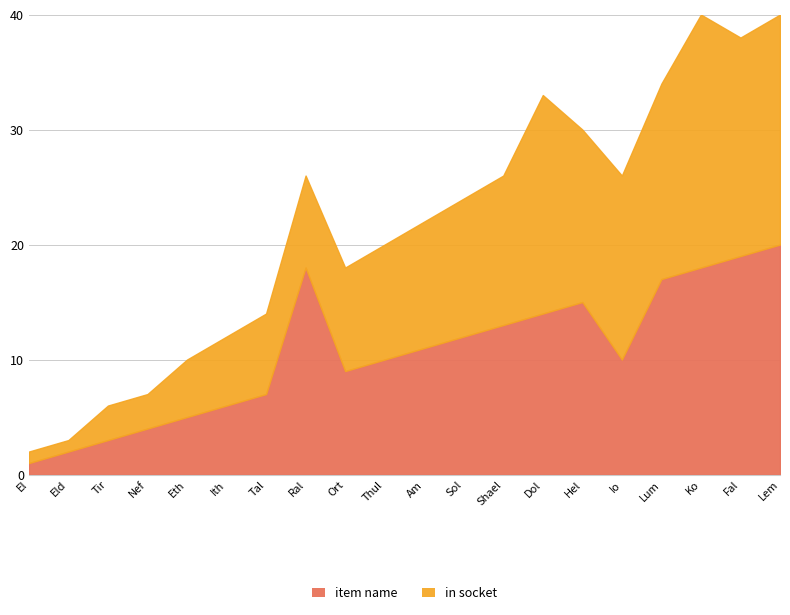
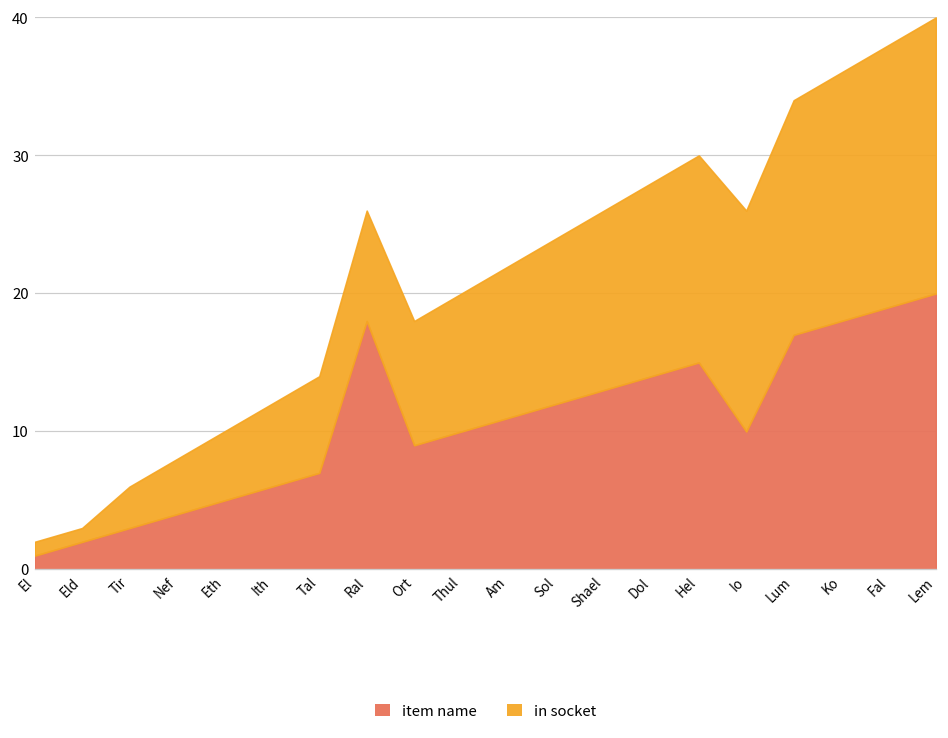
in socket, Nef: 3 -> 4
in socket, Dol: 19 -> 14
in socket, Ko: 22 -> 18
